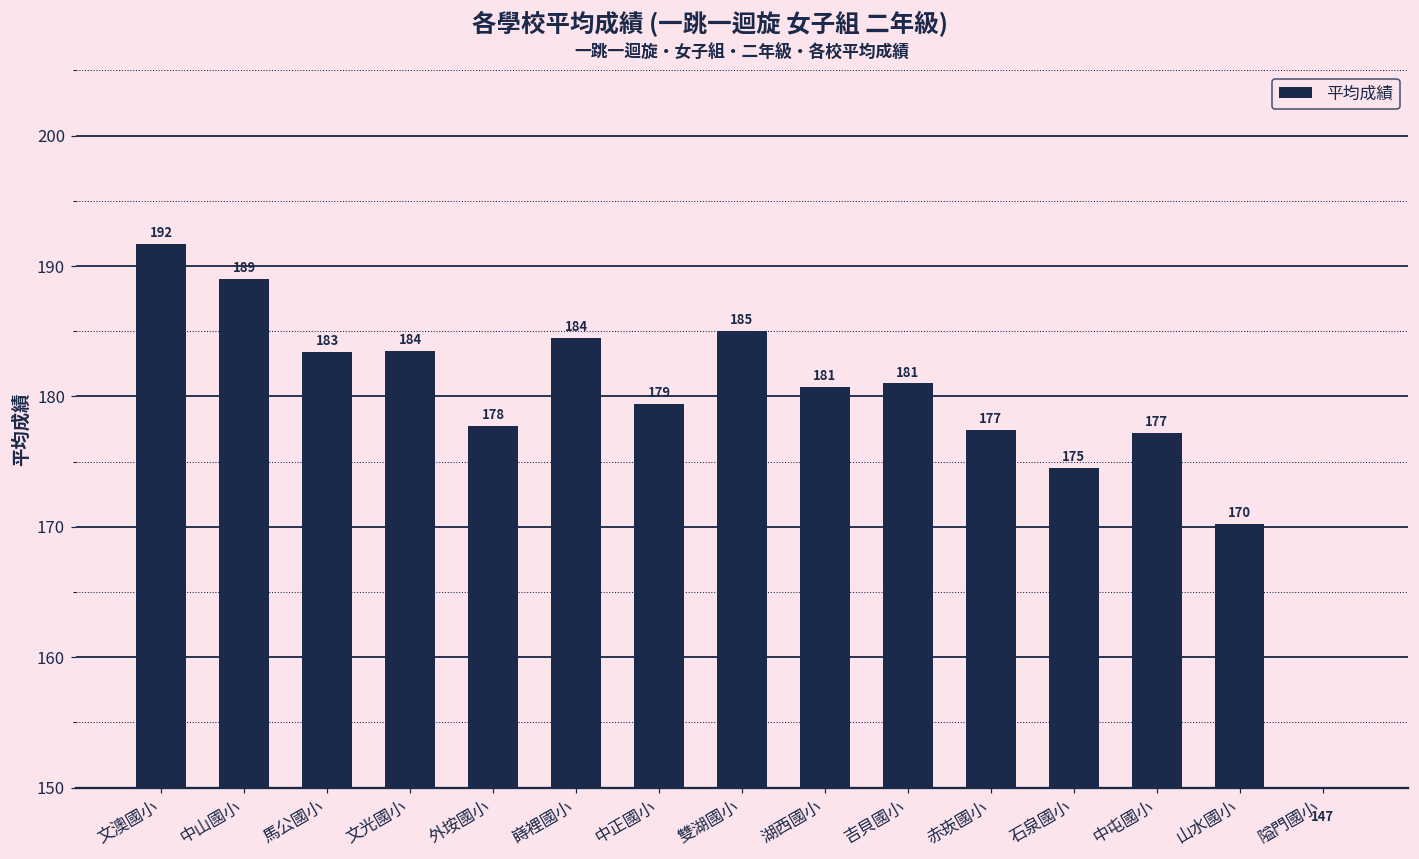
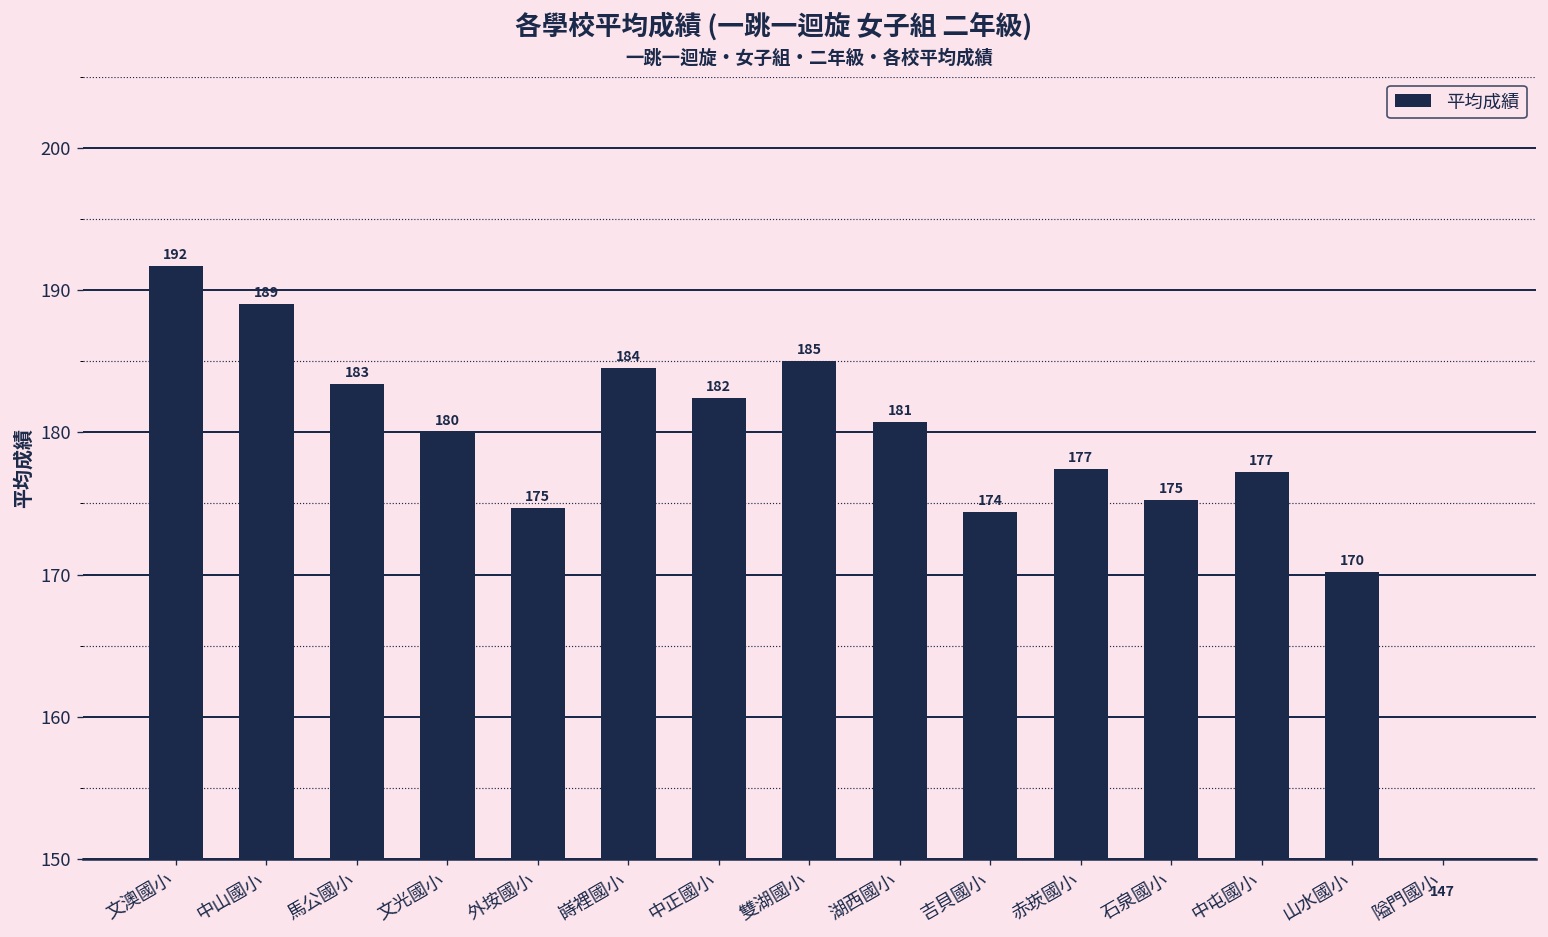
文光國小: 184 -> 180
外垵國小: 178 -> 175
中正國小: 179 -> 182
吉貝國小: 181 -> 174
石泉國小: 174.5 -> 175.3
